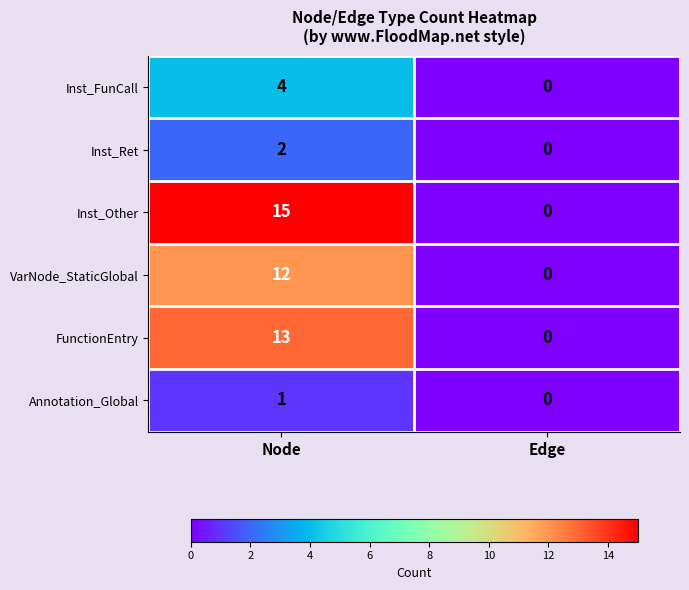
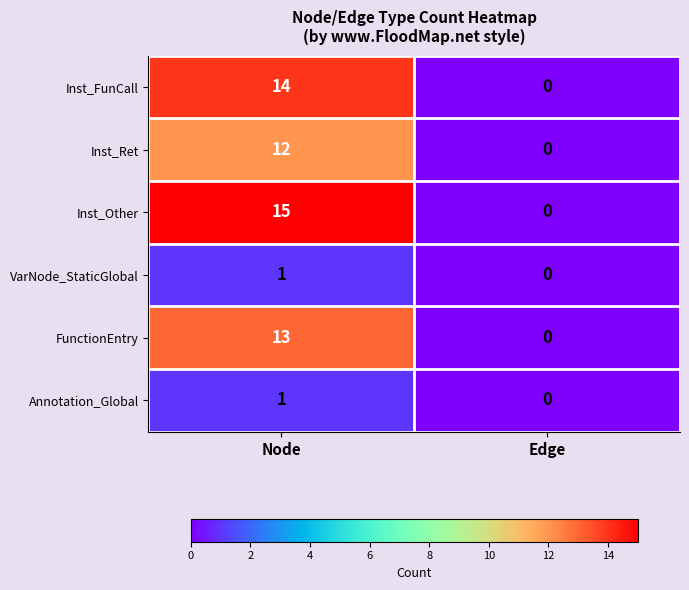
Inst_FunCall, Node: 4 -> 14
Inst_Ret, Node: 2 -> 12
VarNode_StaticGlobal, Node: 12 -> 1
